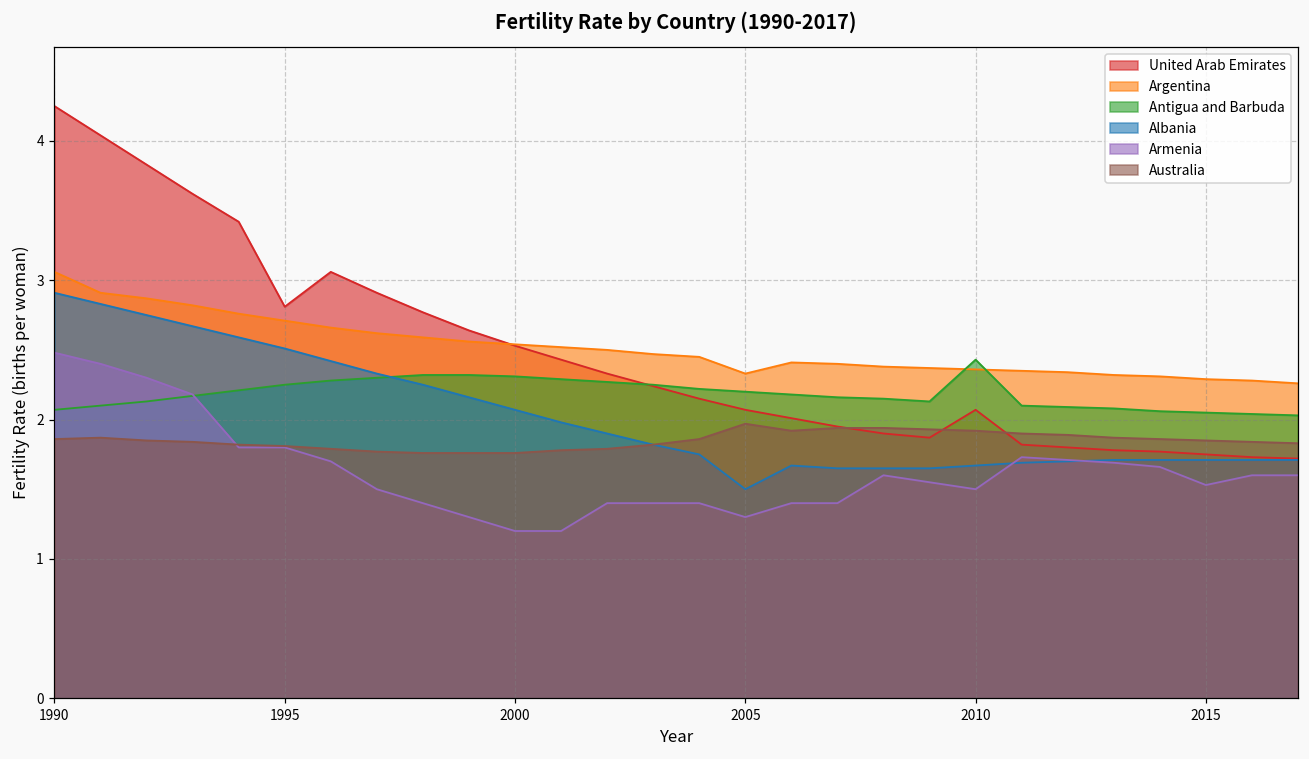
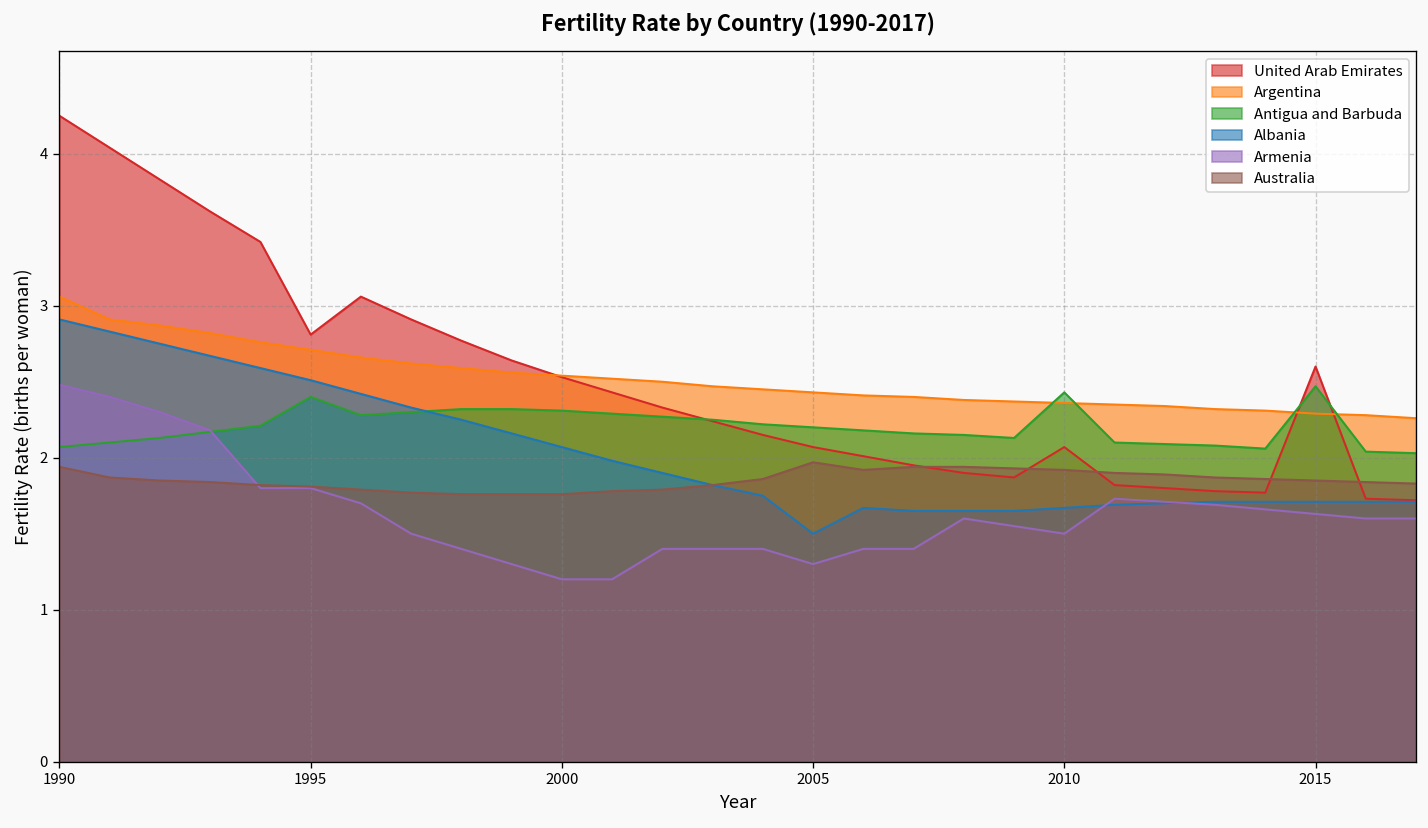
Australia, 1990: 1.86 -> 1.94
Antigua and Barbuda, 1995: 2.25 -> 2.40
Argentina, 2005: 2.33 -> 2.43
United Arab Emirates, 2015: 1.75 -> 2.60
Antigua and Barbuda, 2015: 2.05 -> 2.47
Armenia, 2015: 1.53 -> 1.63
